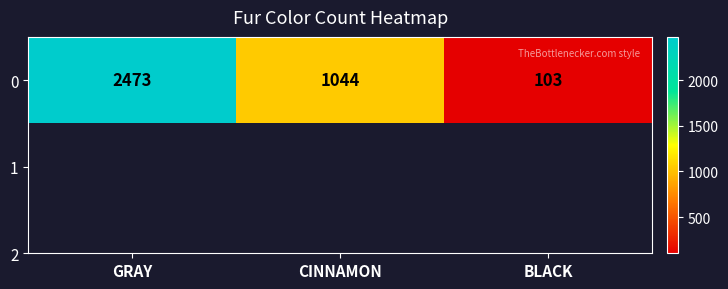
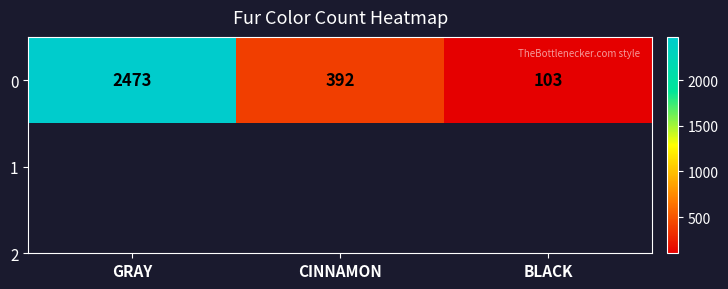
0, CINNAMON: 1044 -> 392
